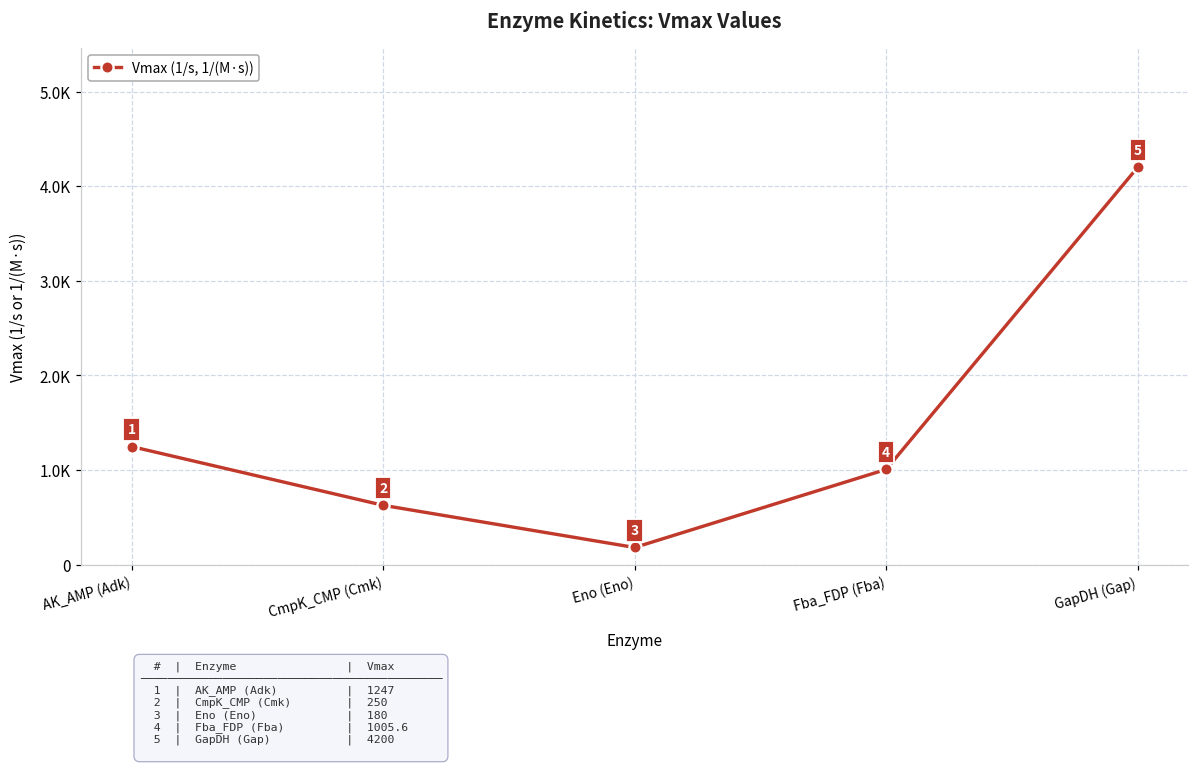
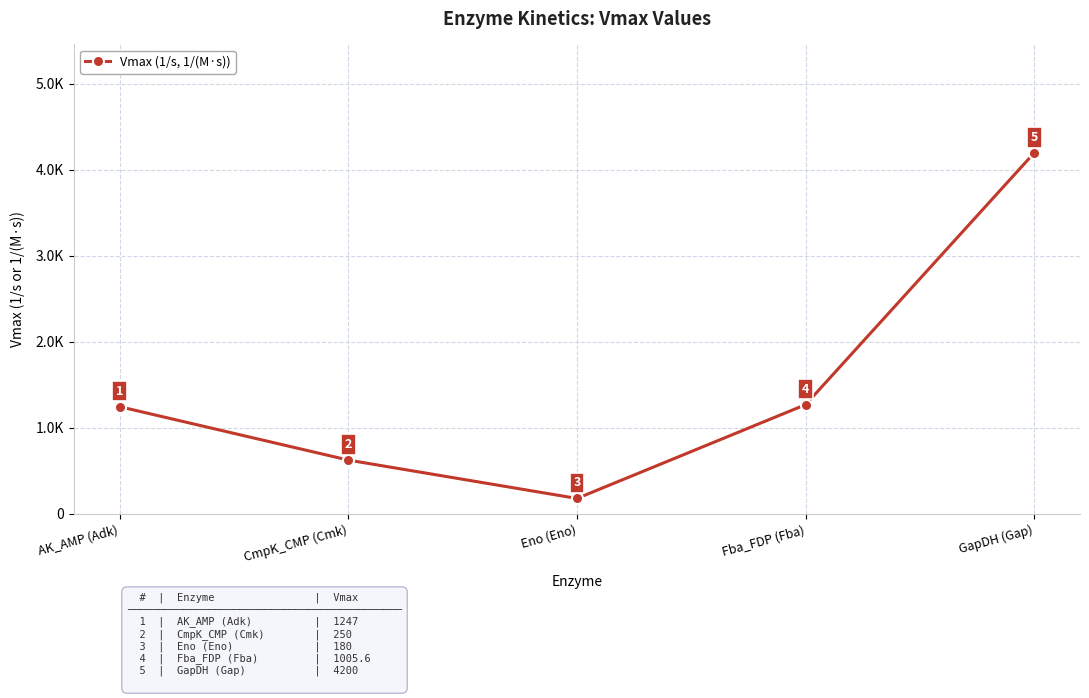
Fba_FDP (Fba): 1000 -> 1300
